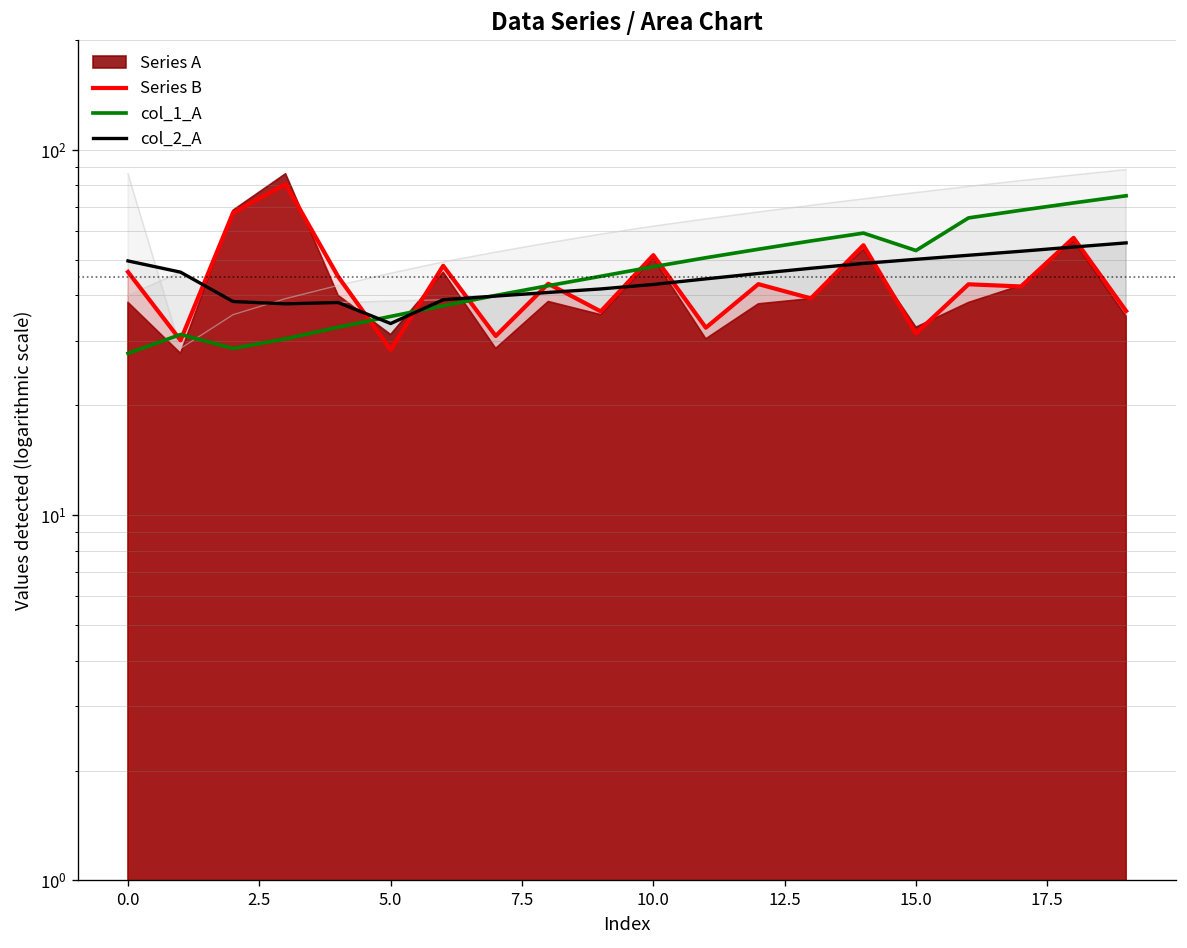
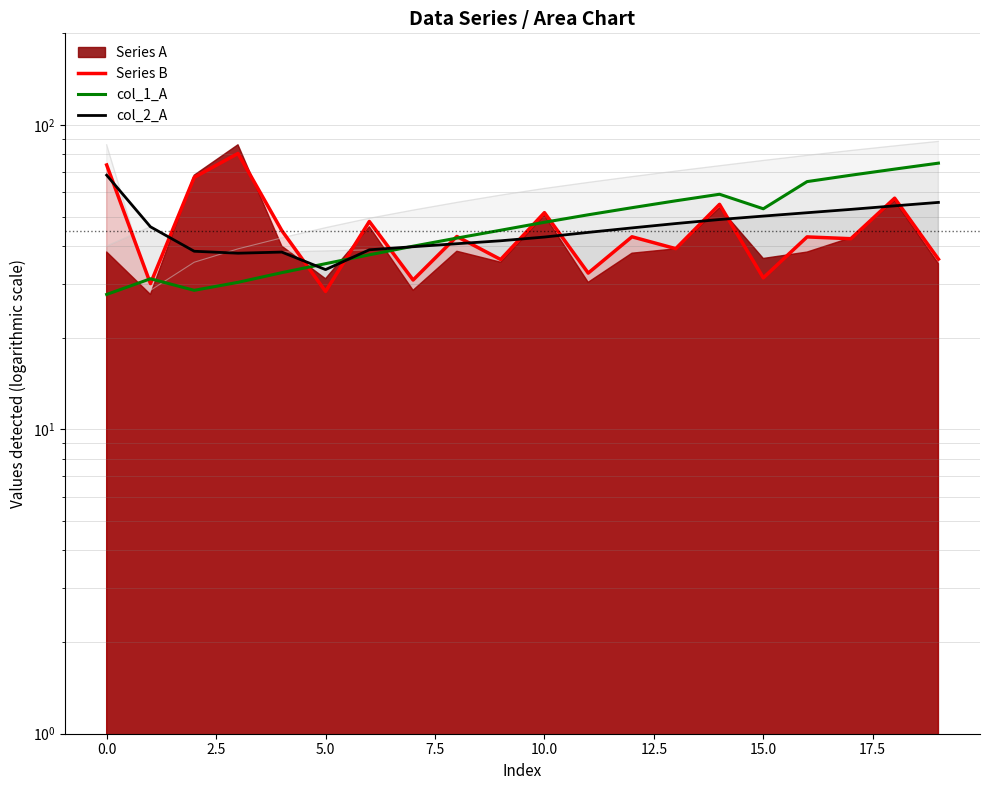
Series B, 0.0: 46 -> 74
col_2_A, 0.0: 50 -> 68
Series A, 15.0: 33 -> 36
